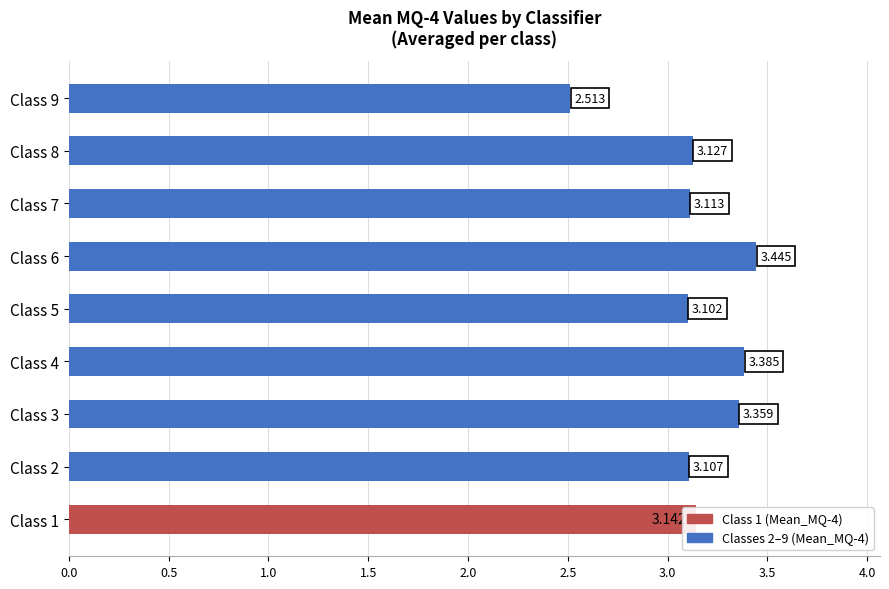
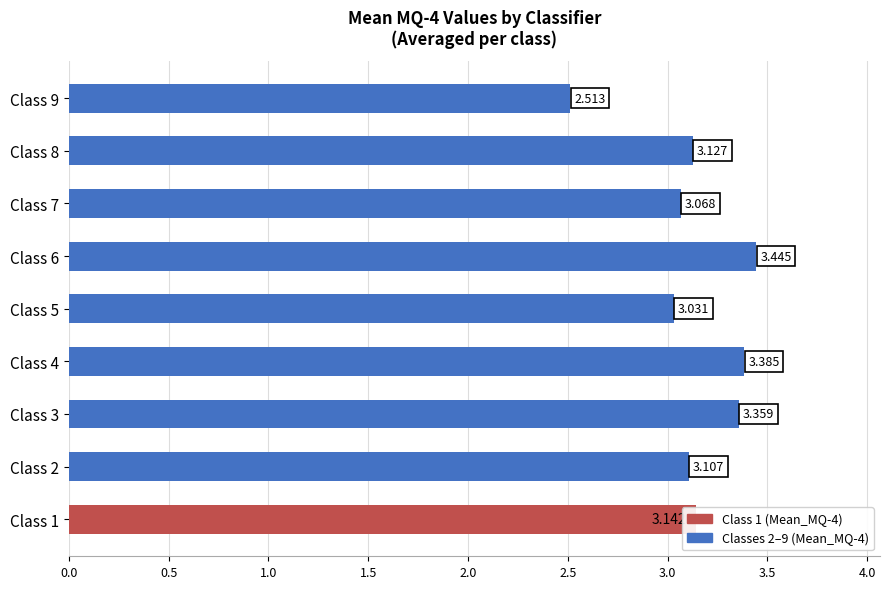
Class 7: 3.113 -> 3.068
Class 5: 3.102 -> 3.031
